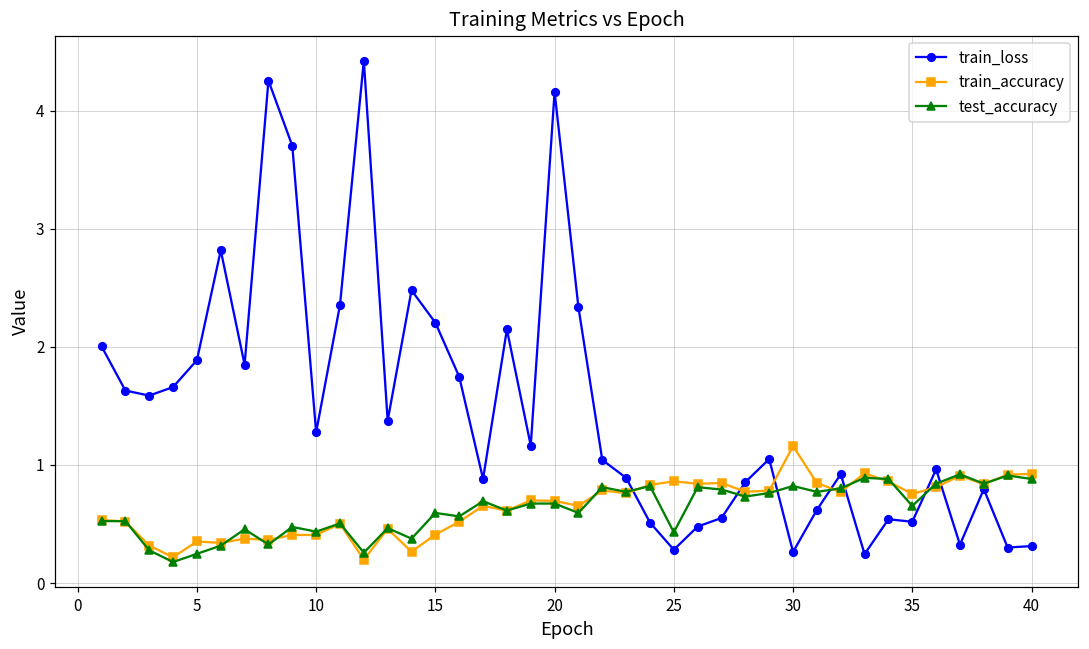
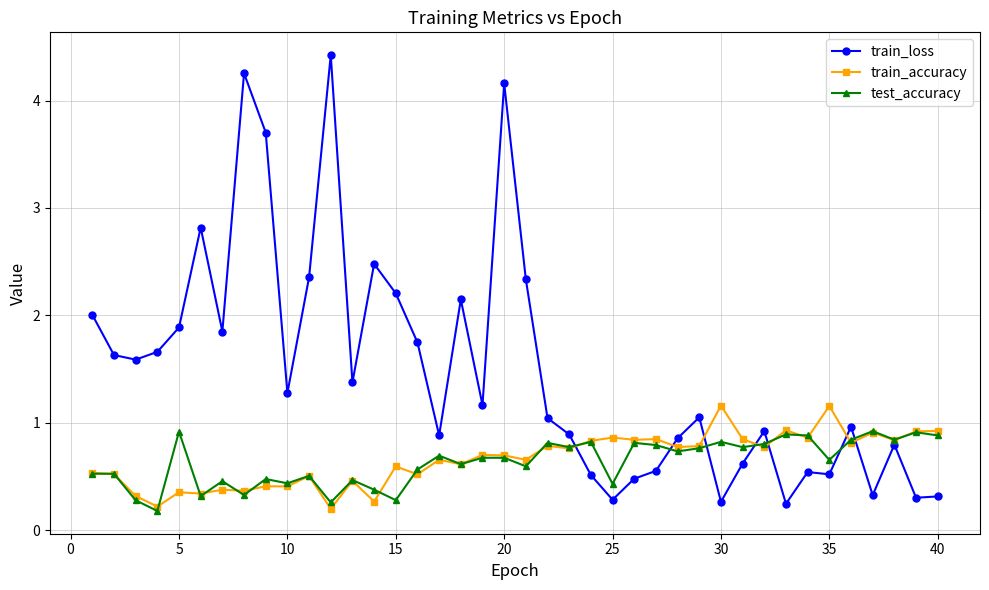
test_accuracy, 5: 0.25 -> 0.92
train_accuracy, 15: 0.41 -> 0.59
test_accuracy, 15: 0.59 -> 0.28
train_accuracy, 35: 0.75 -> 1.16
